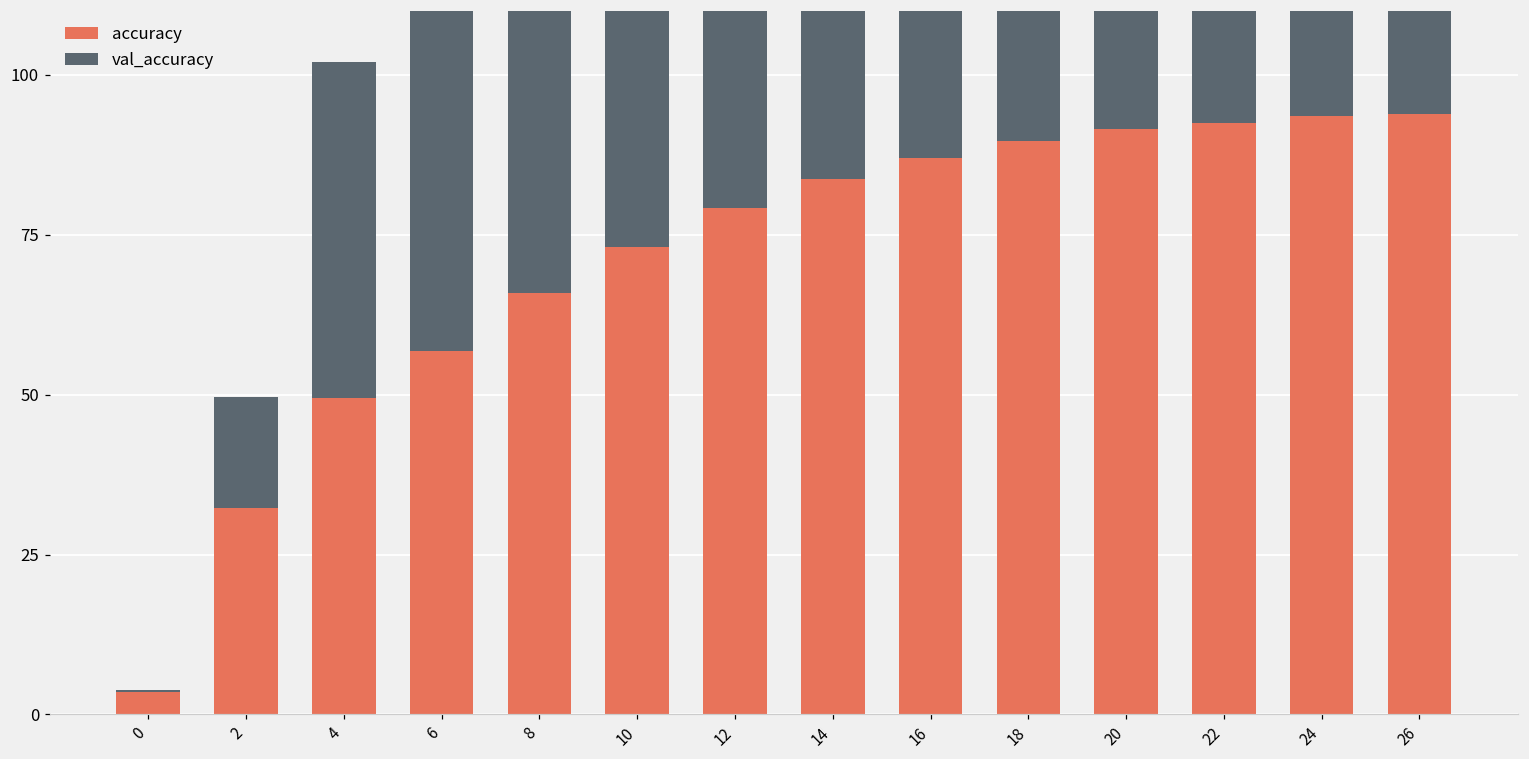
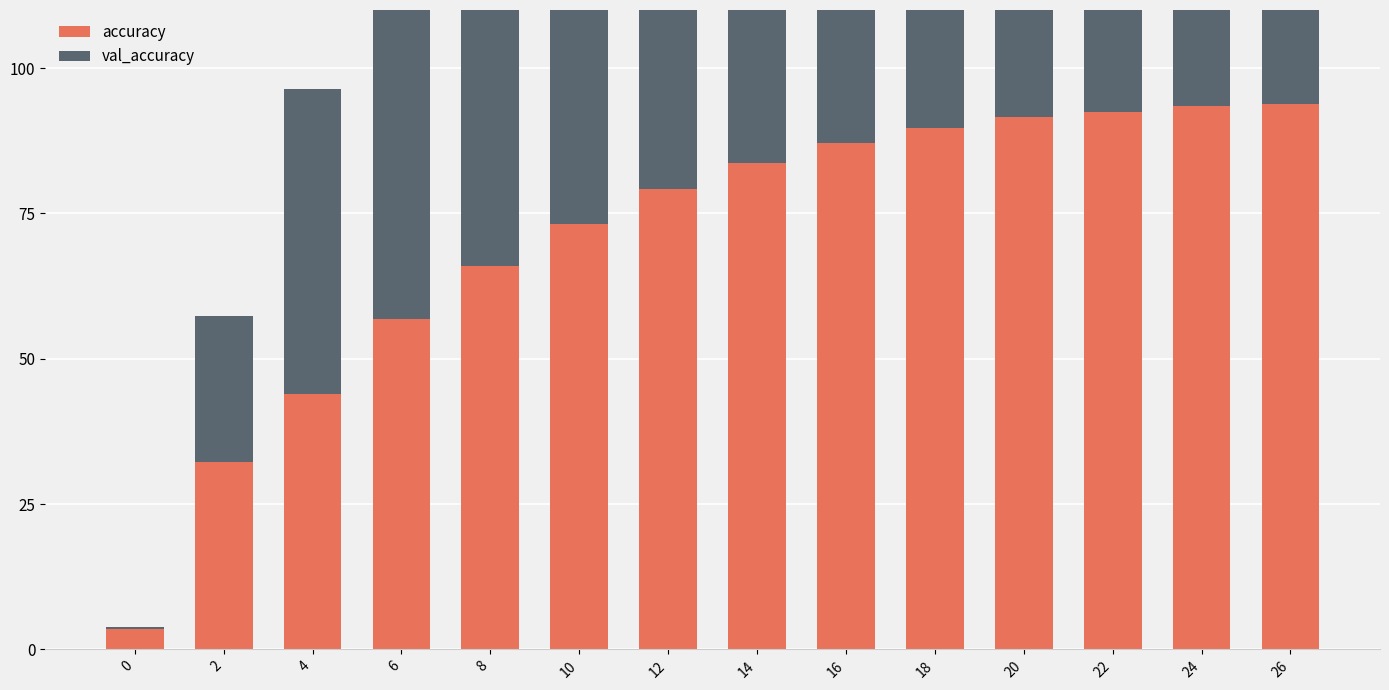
val_accuracy, 2: 17 -> 25
accuracy, 4: 50 -> 44
